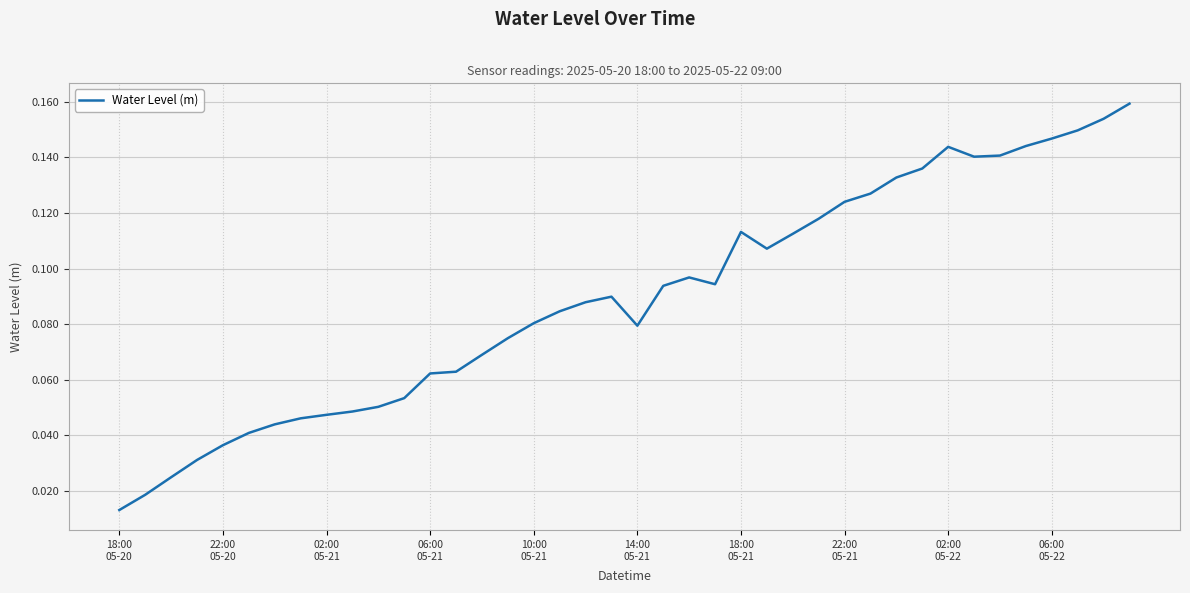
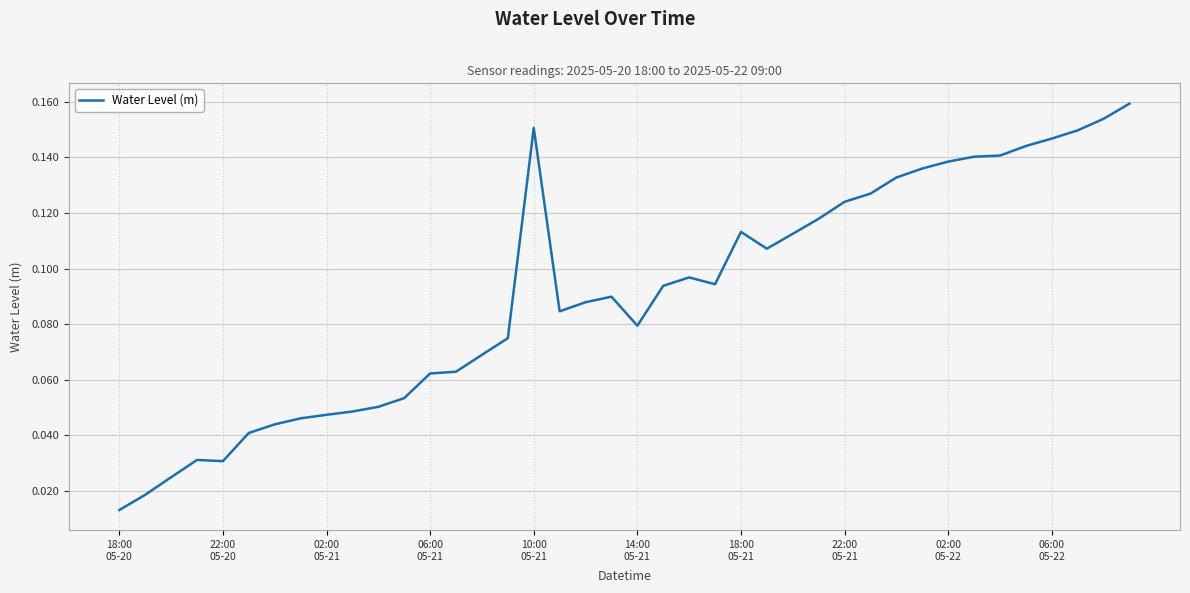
22:00 05-20: 0.037 -> 0.031
10:00 05-21: 0.080 -> 0.151
02:00 05-22: 0.144 -> 0.138
